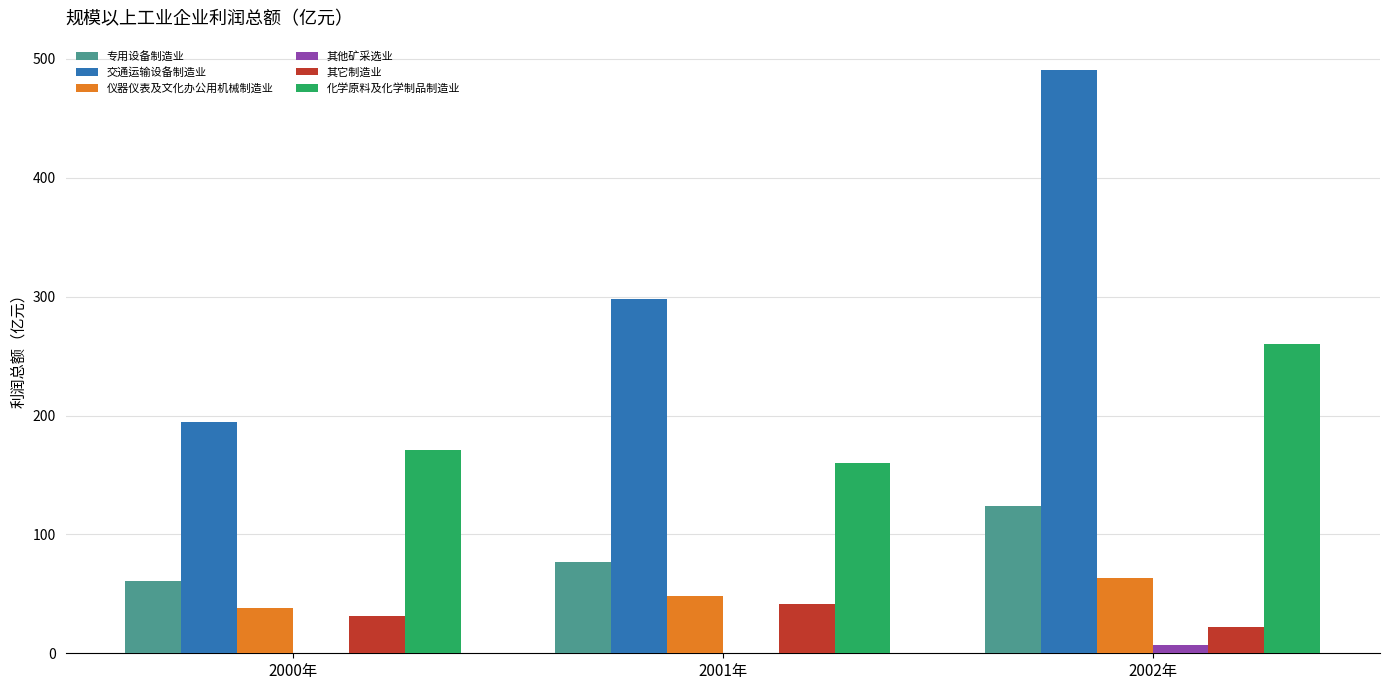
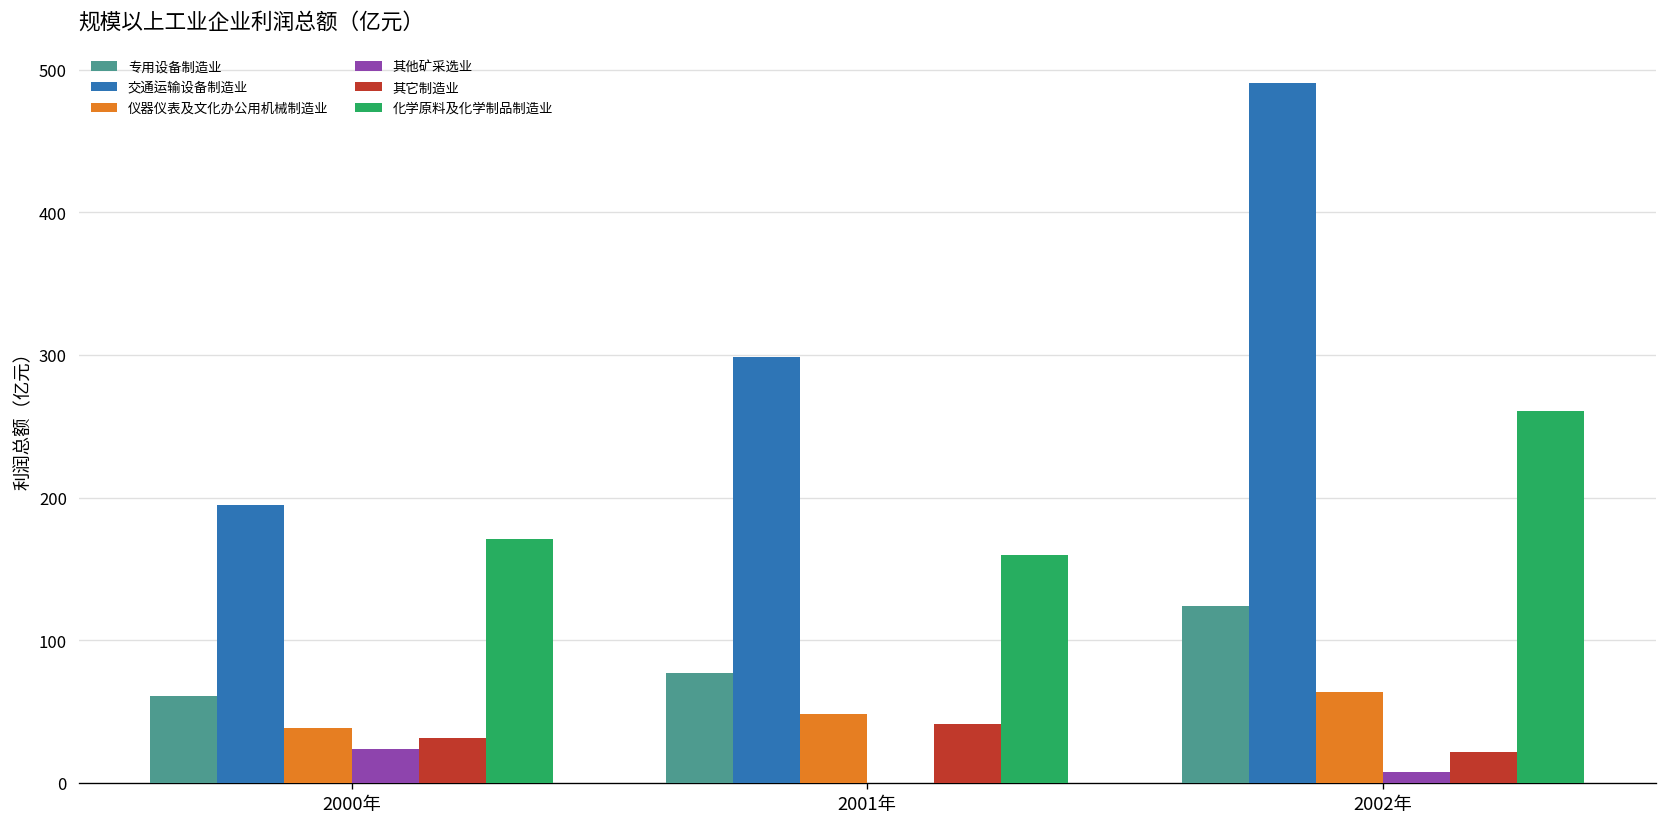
其他矿采选业, 2000年: 0 -> 24
